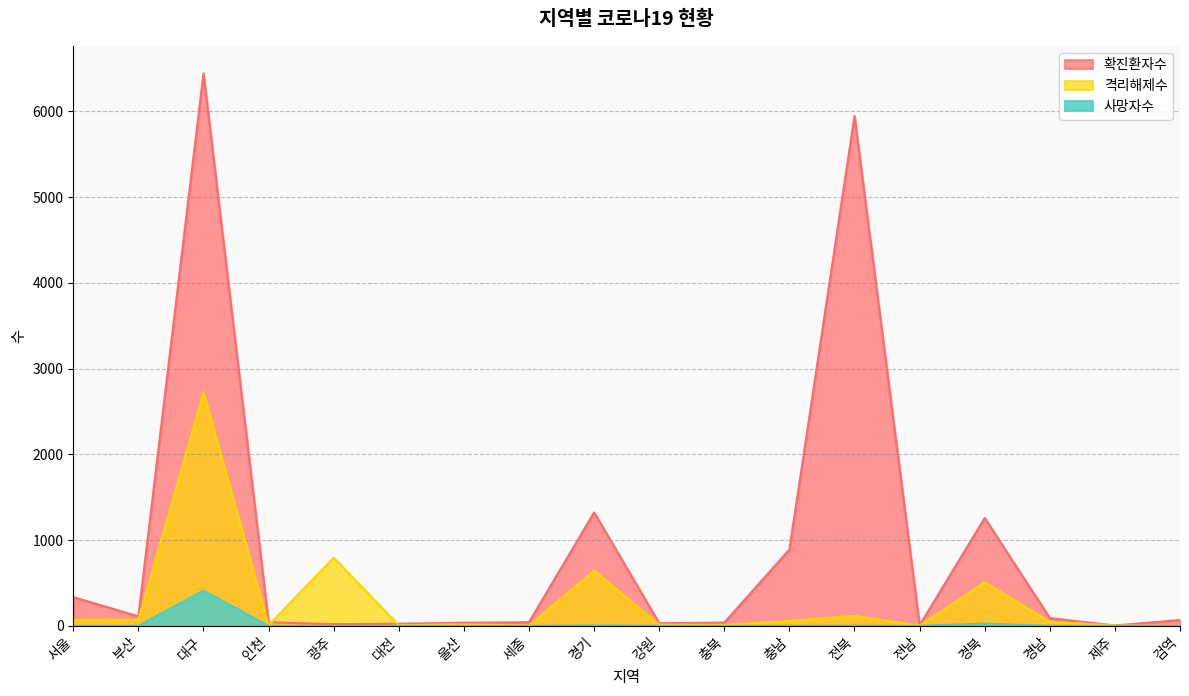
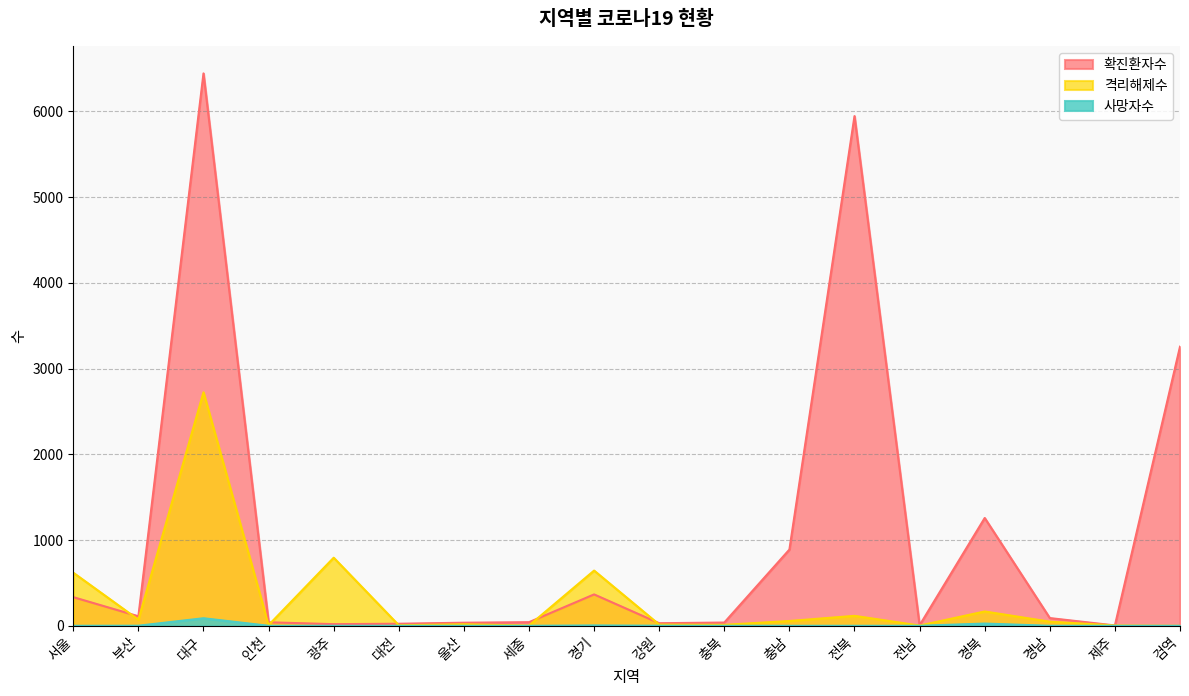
격리해제수, 서울: 100 -> 600
사망자수, 대구: 400 -> 100
확진환자수, 경기: 1300 -> 400
격리해제수, 경북: 500 -> 200
확진환자수, 검역: 100 -> 3300
